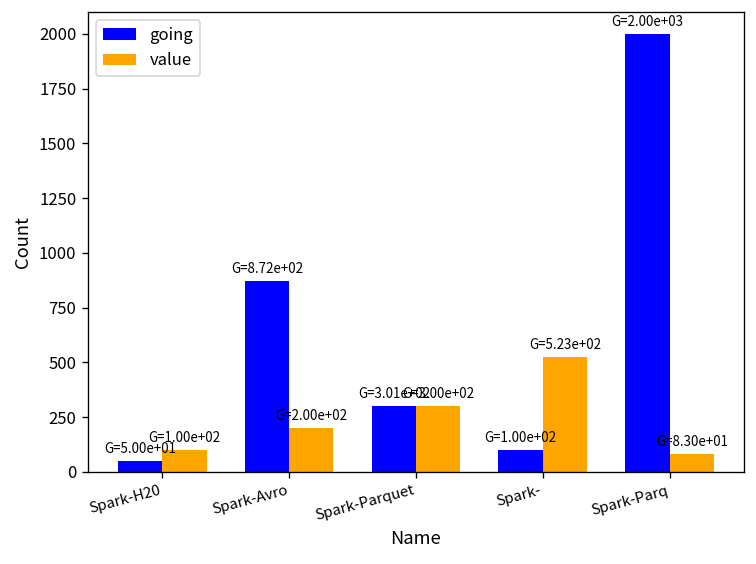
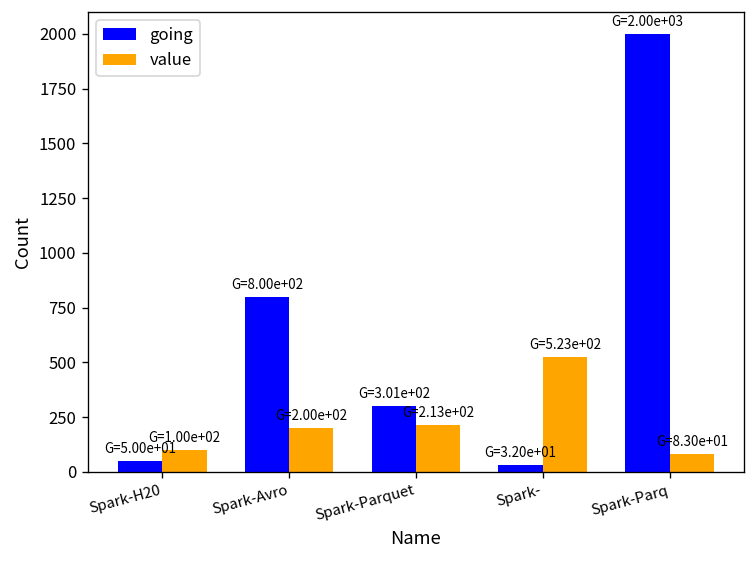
going, Spark-Avro: 8.72e+02 -> 8.00e+02
value, Spark-Parquet: 3.00e+02 -> 2.13e+02
going, Spark-: 1.00e+02 -> 3.20e+01
